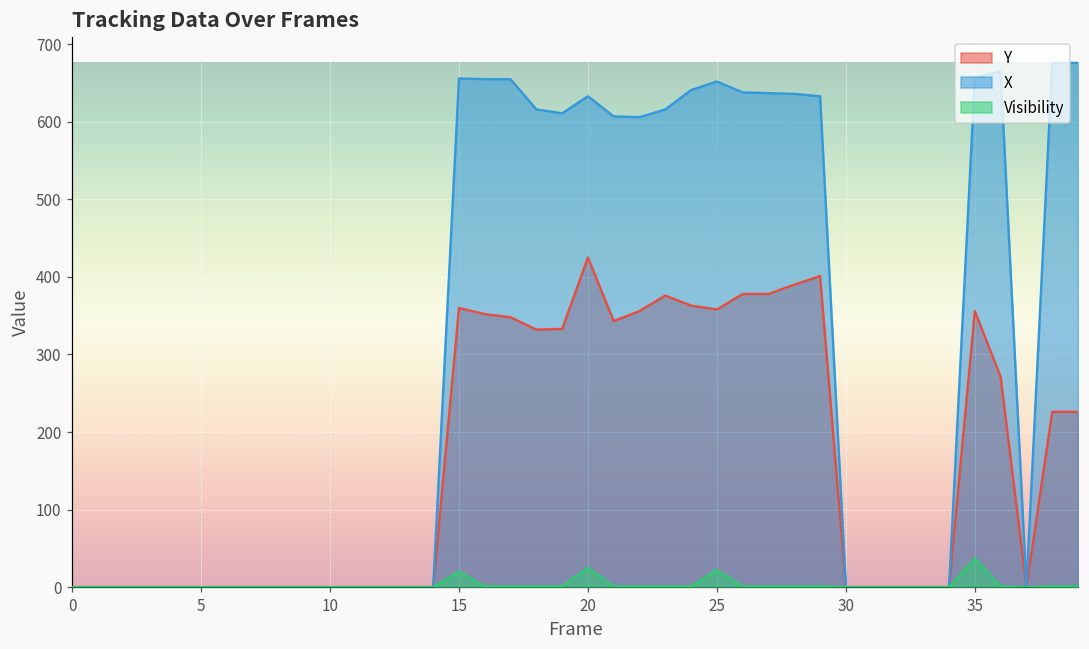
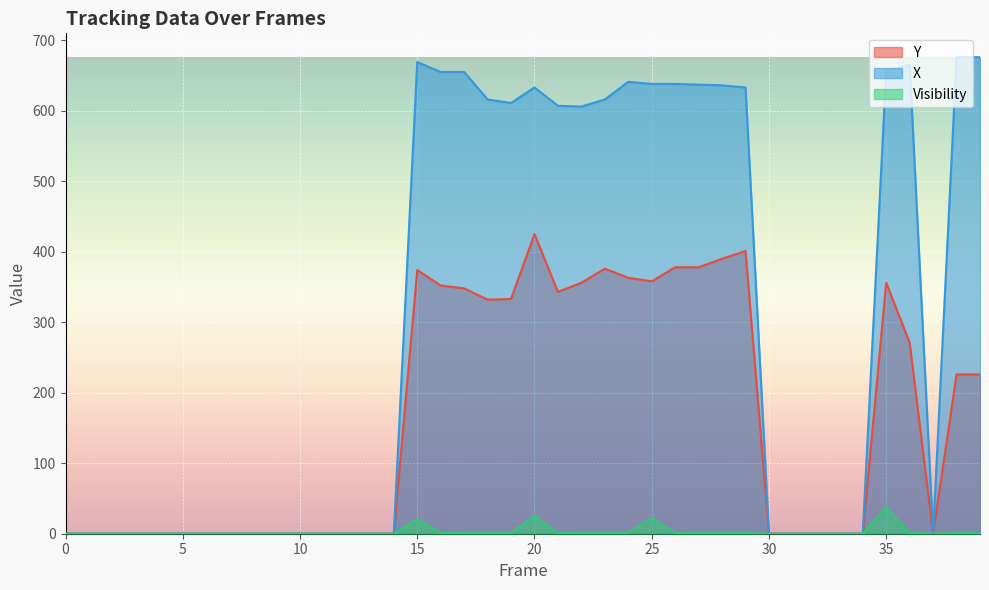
Y, 15: 360 -> 370
X, 15: 660 -> 670
X, 25: 650 -> 640
